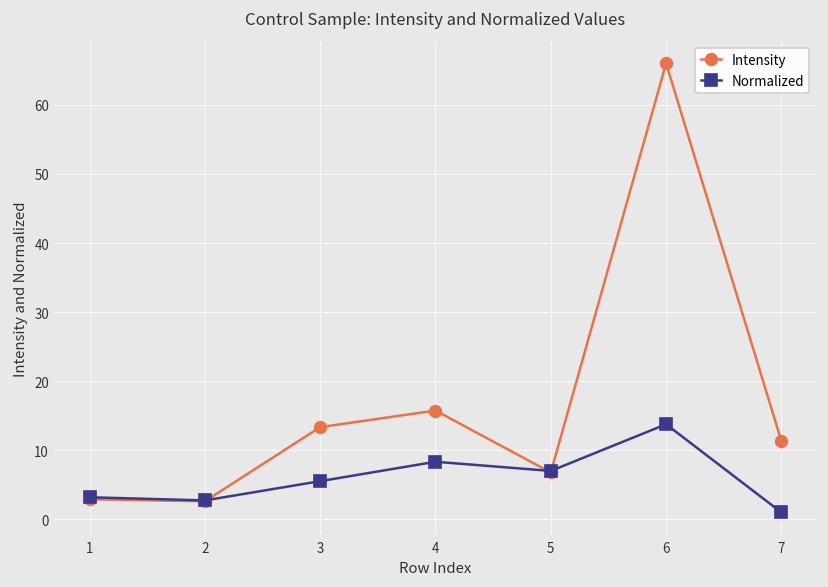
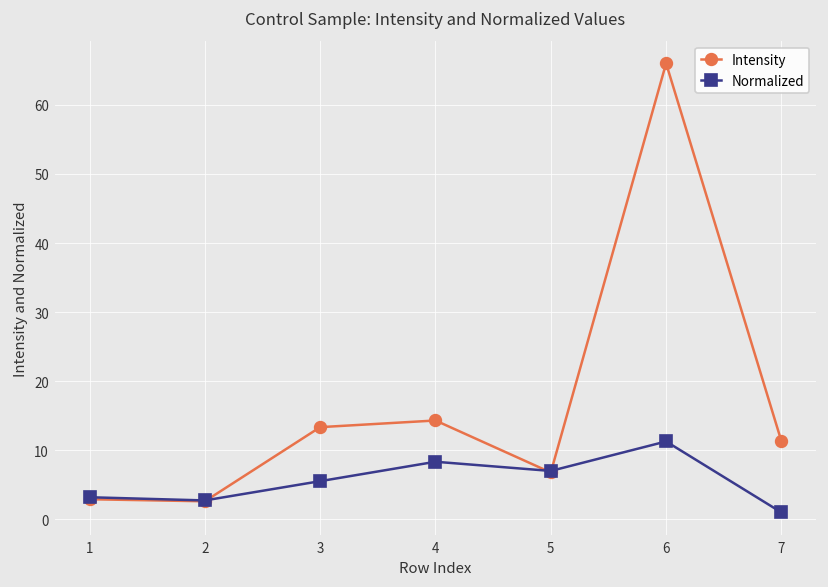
Intensity, 4: 16 -> 14
Normalized, 6: 14 -> 11
